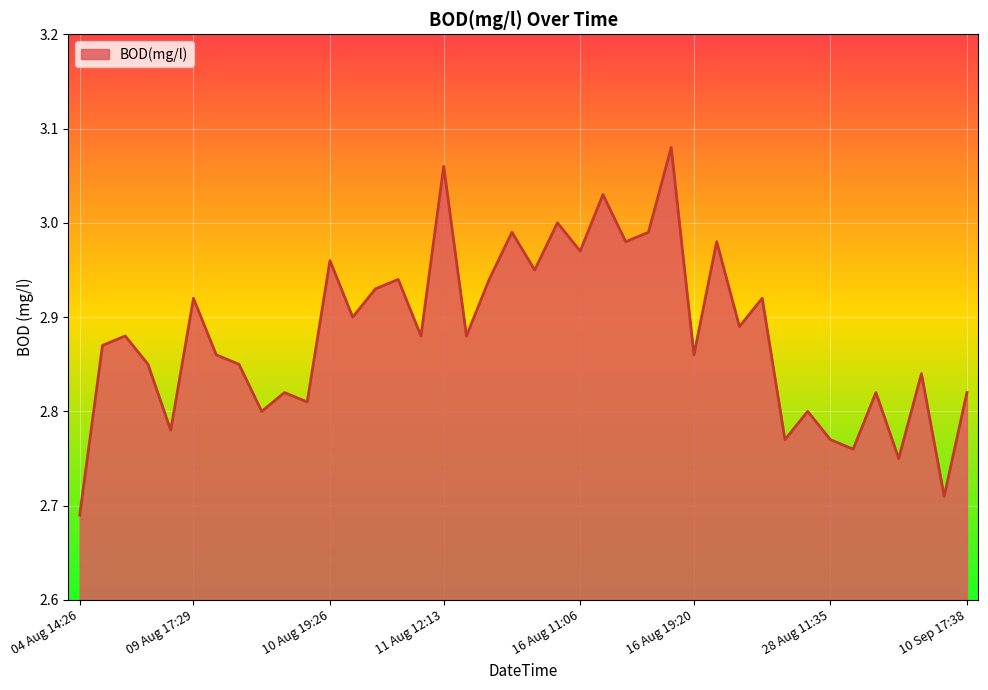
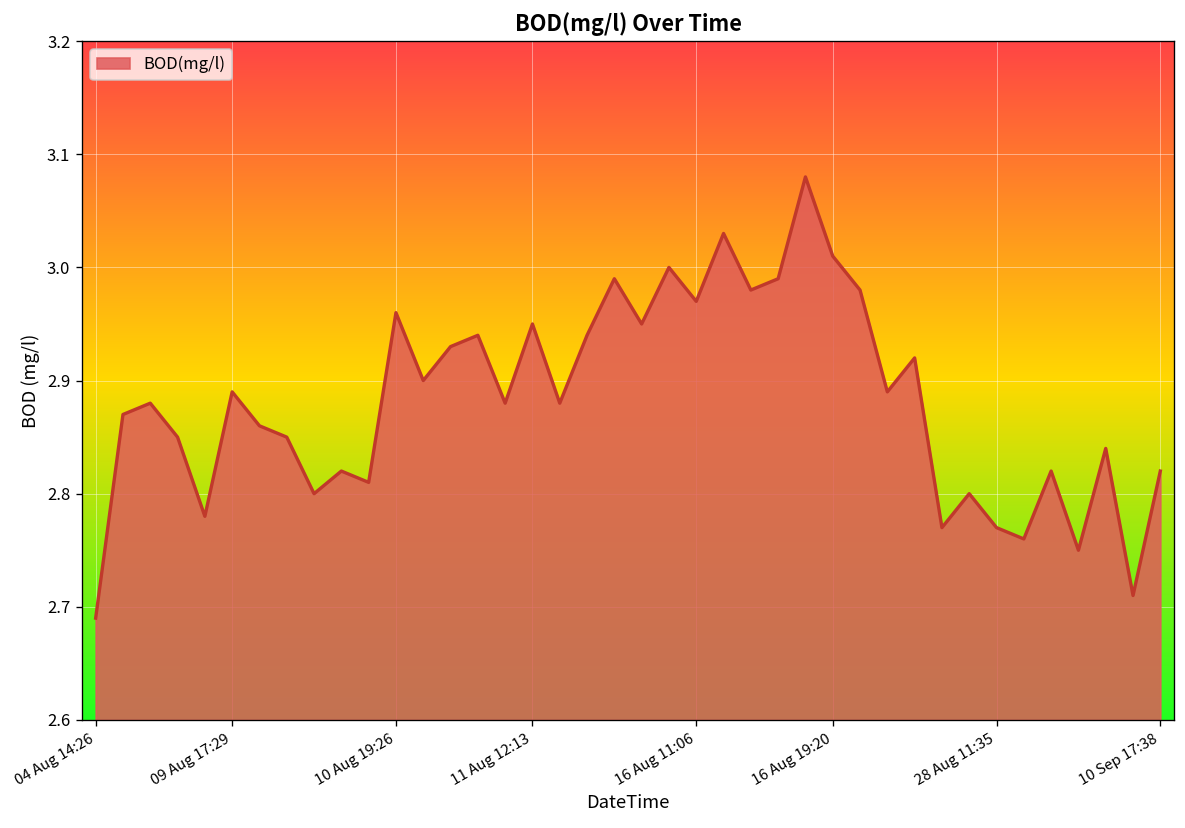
09 Aug 17:29: 2.92 -> 2.89
11 Aug 12:13: 3.06 -> 2.95
16 Aug 19:20: 2.86 -> 3.01
